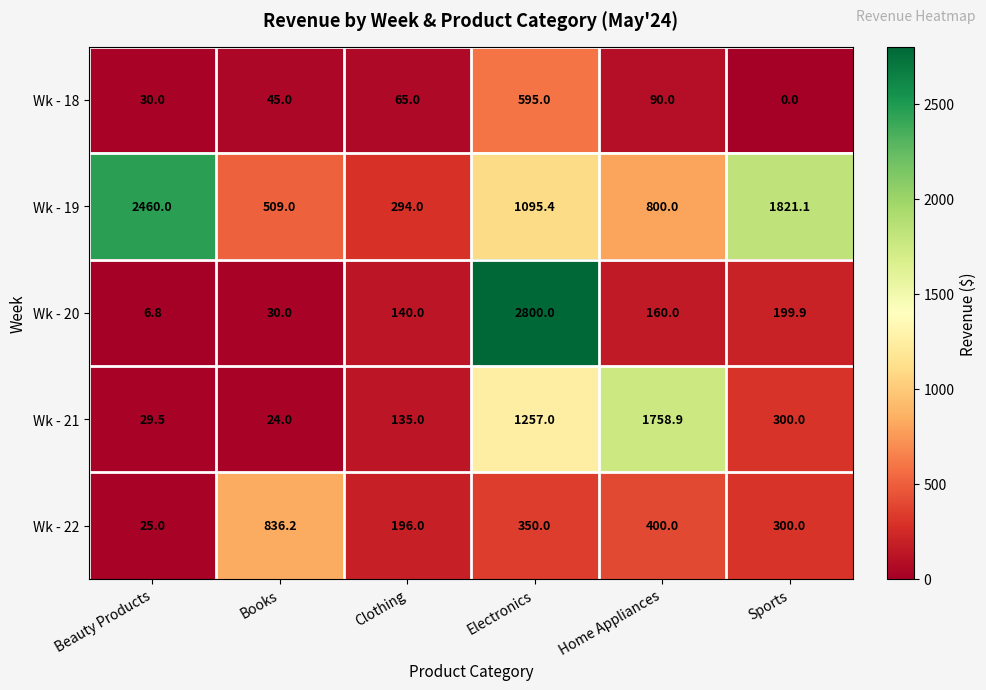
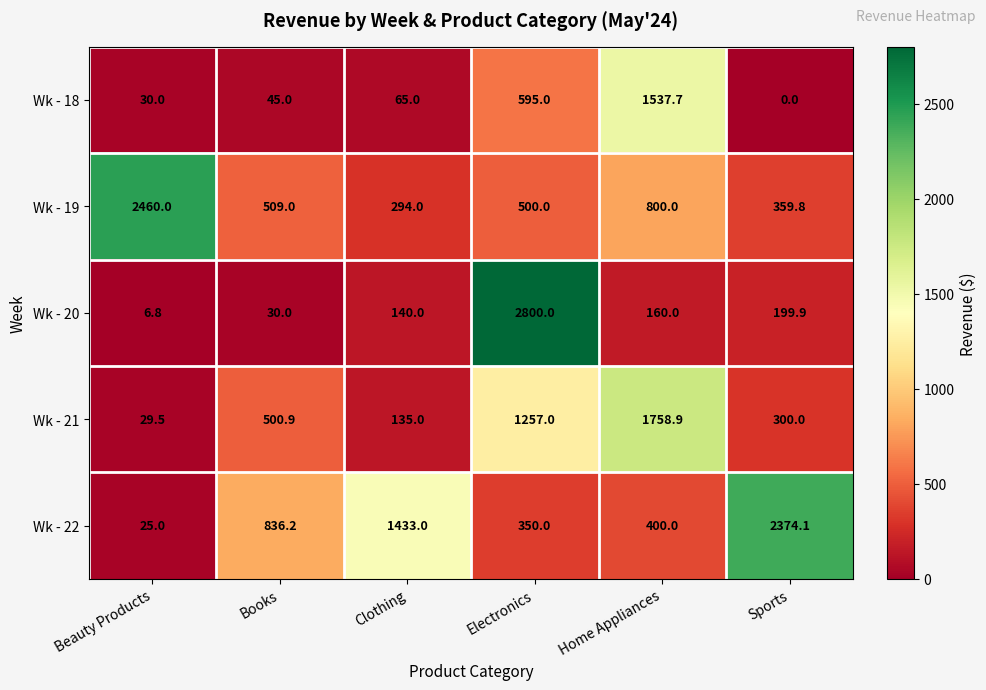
Wk - 18, Home Appliances: 90.0 -> 1537.7
Wk - 19, Electronics: 1095.4 -> 500.0
Wk - 19, Sports: 1821.1 -> 359.8
Wk - 21, Books: 24.0 -> 500.9
Wk - 22, Clothing: 196.0 -> 1433.0
Wk - 22, Sports: 300.0 -> 2374.1
